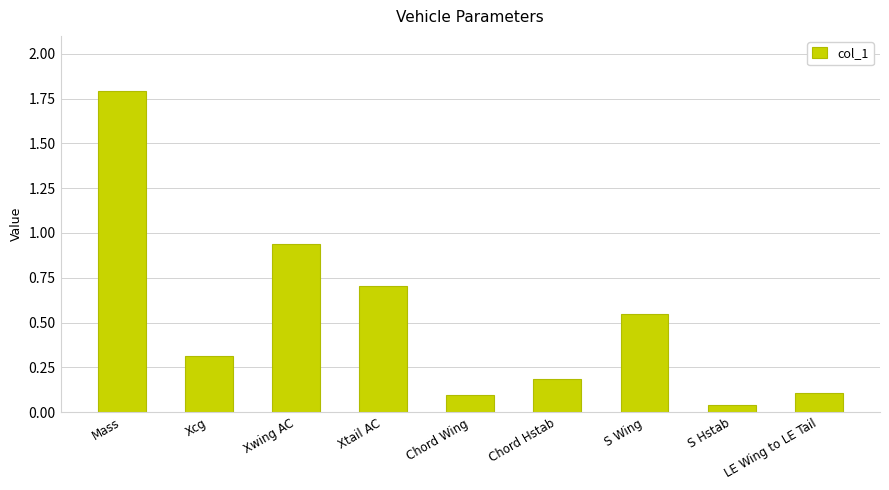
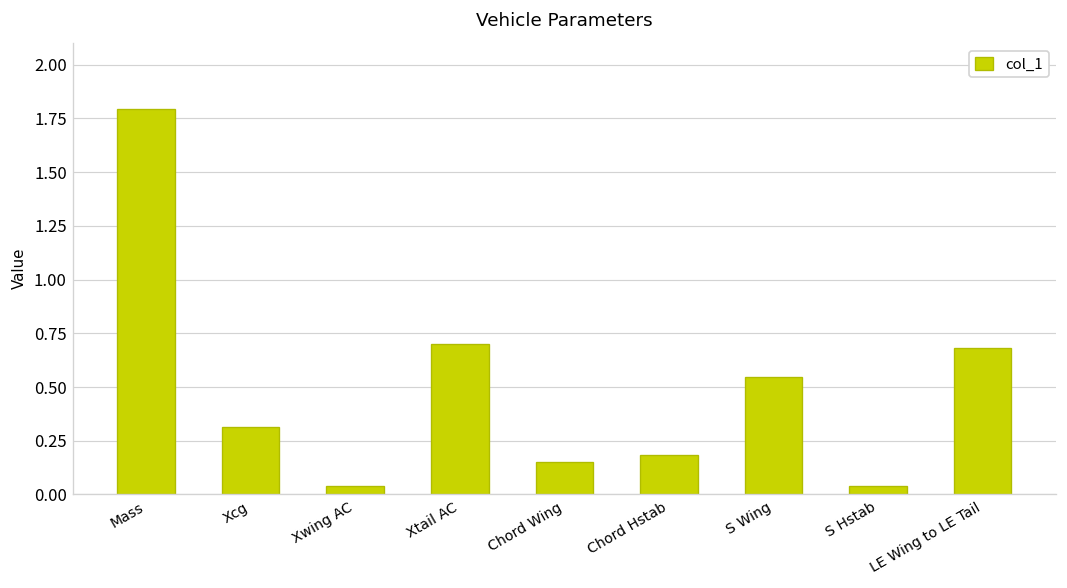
Xwing AC: 0.94 -> 0.04
Chord Wing: 0.10 -> 0.15
LE Wing to LE Tail: 0.11 -> 0.68
